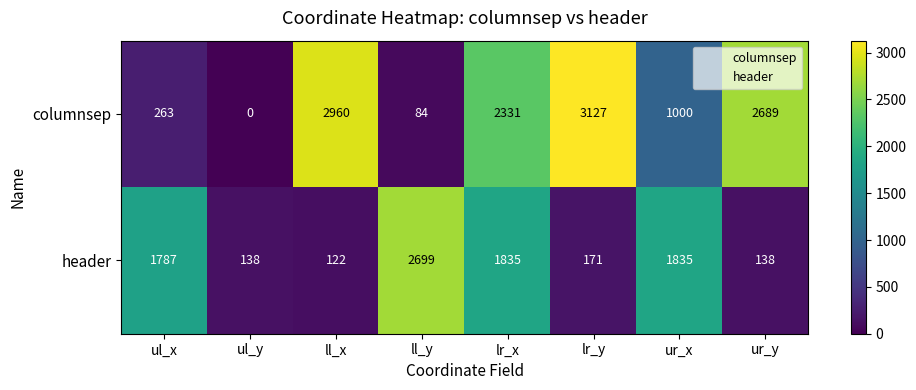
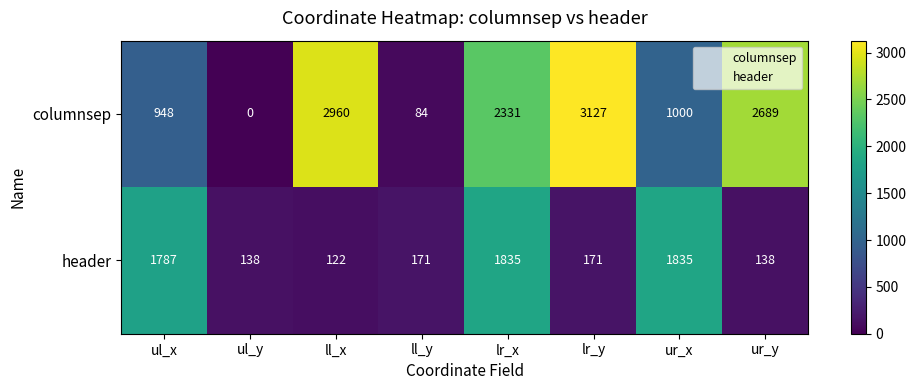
columnsep, ul_x: 263 -> 948
header, ll_y: 2699 -> 171
